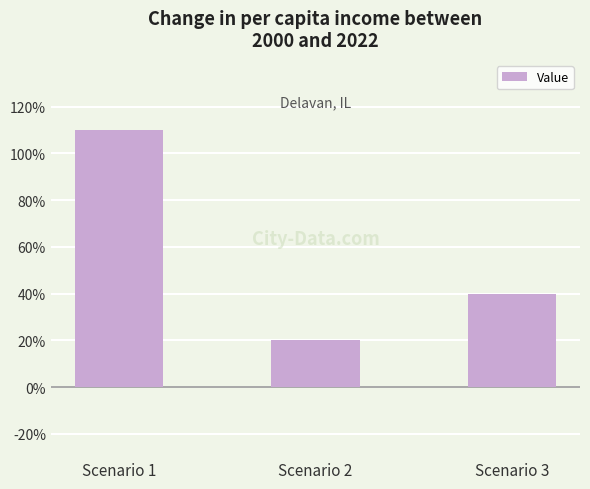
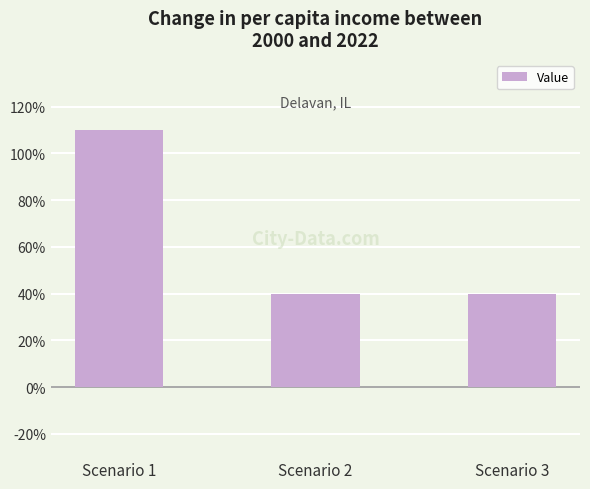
Scenario 2: 20% -> 40%
